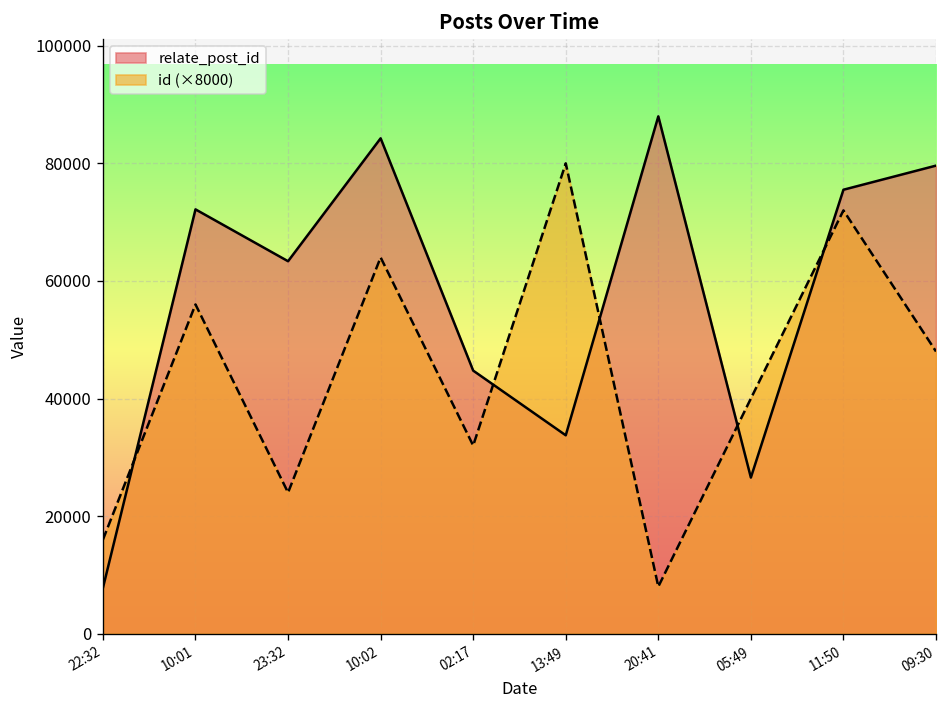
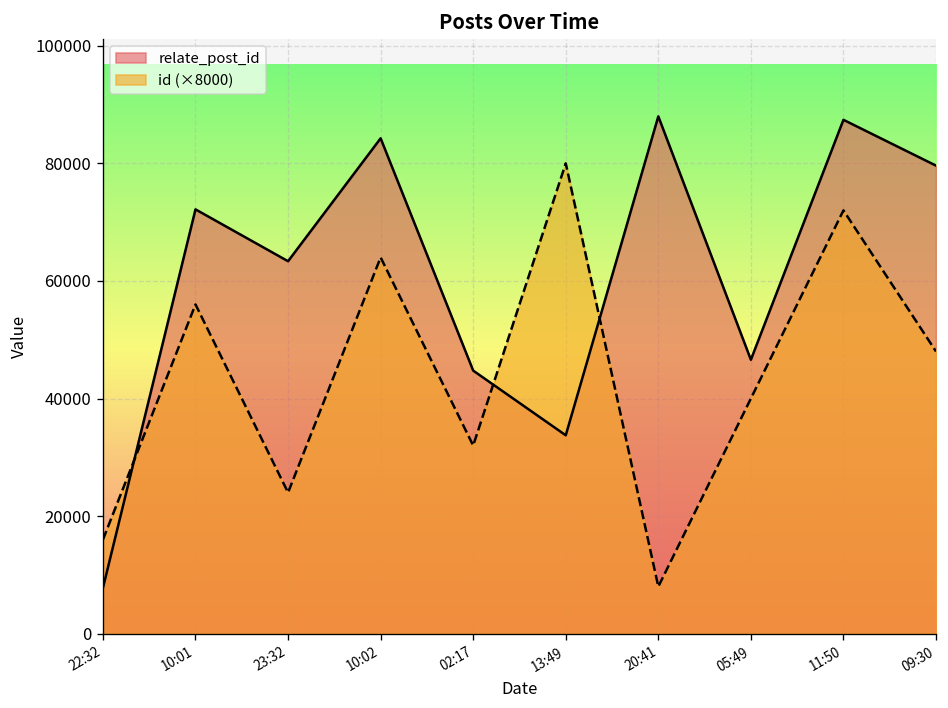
relate_post_id, 05:49: 27000 -> 47000
relate_post_id, 11:50: 76000 -> 87000
